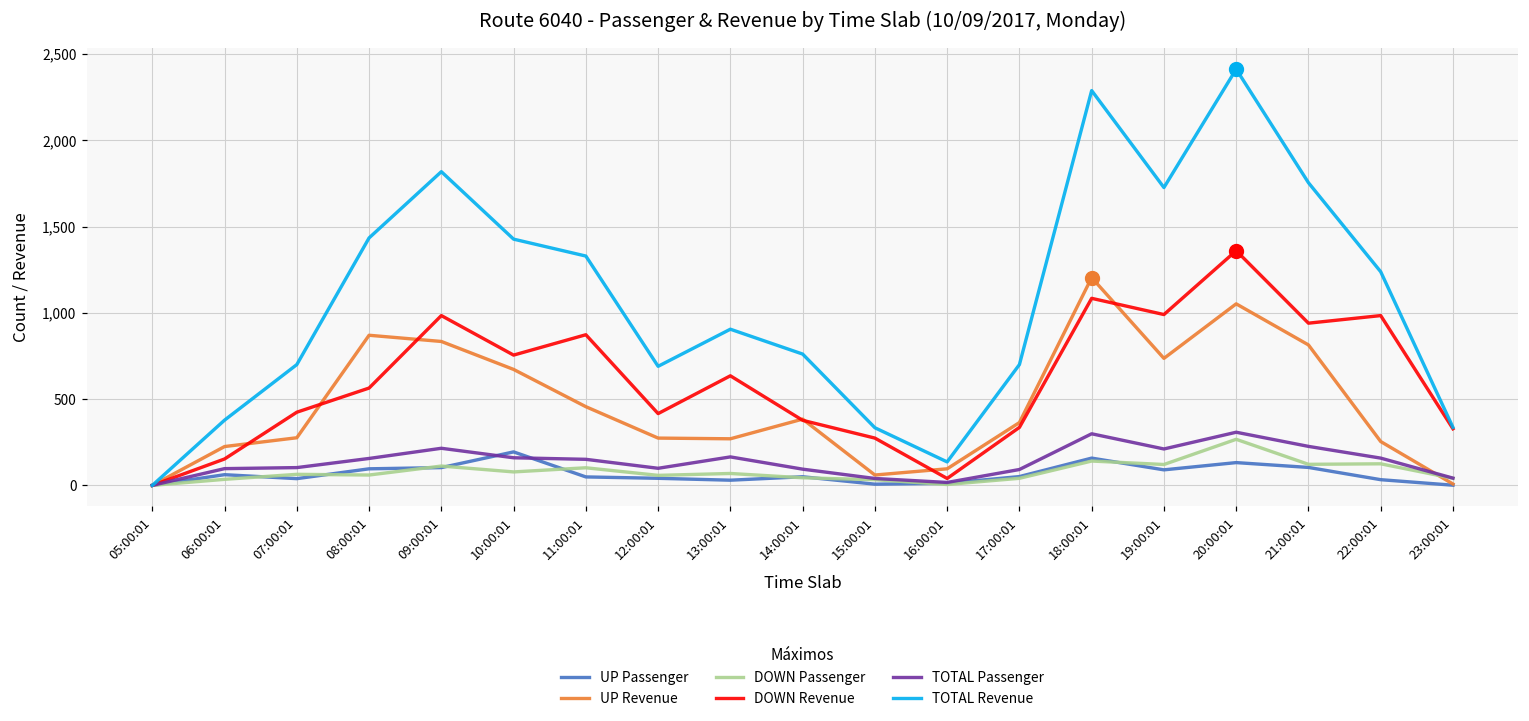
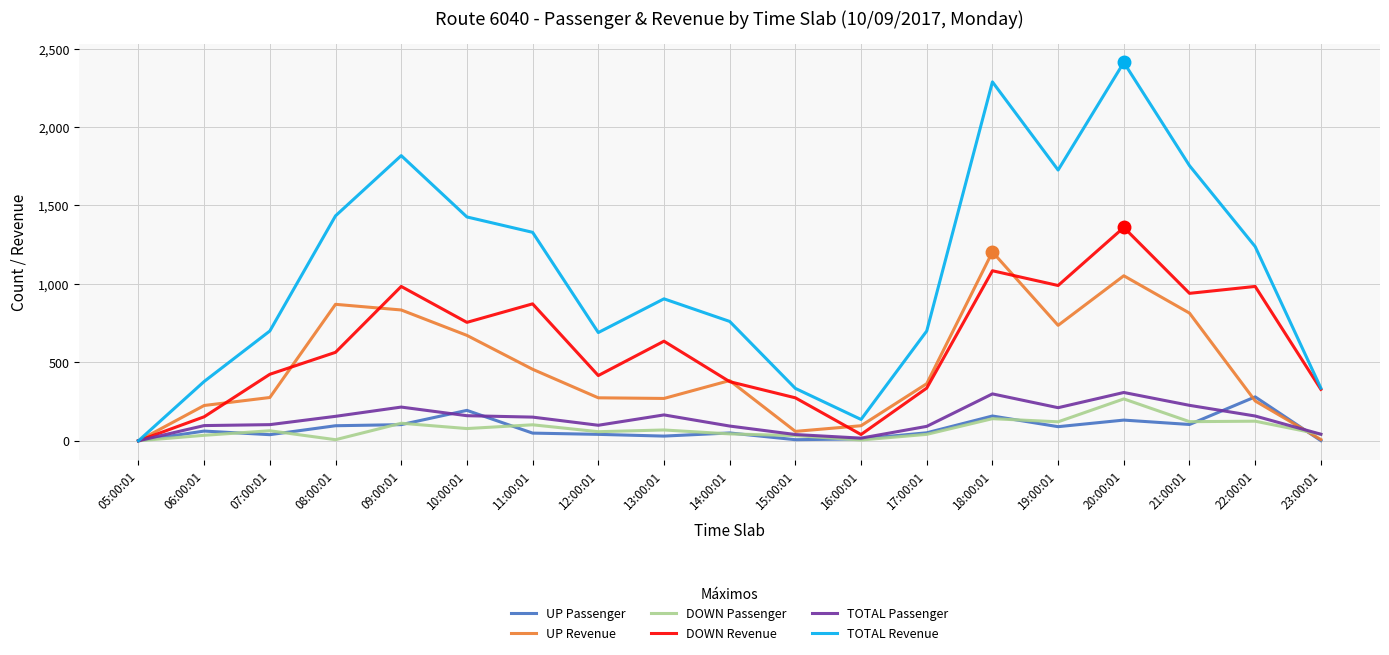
DOWN Passenger, 08:00:01: 60 -> 10
UP Passenger, 22:00:01: 30 -> 280
